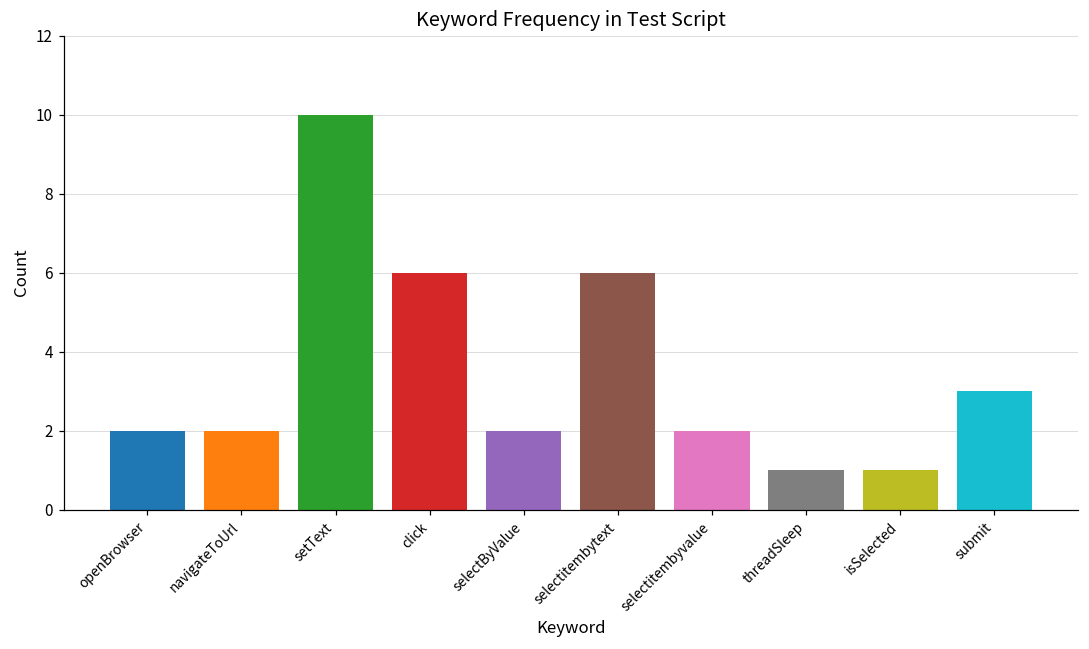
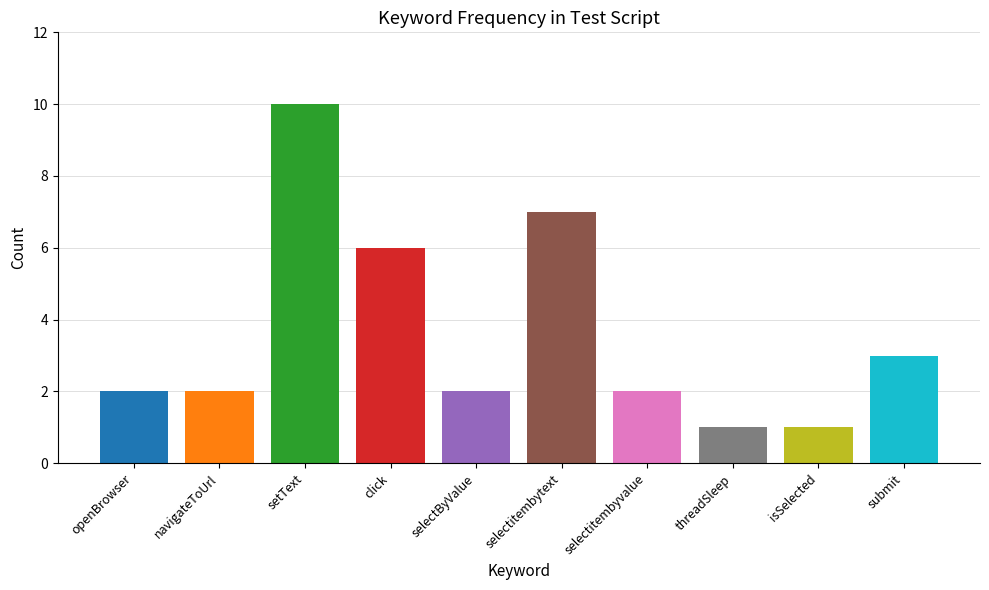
selectitembytext: 6 -> 7
